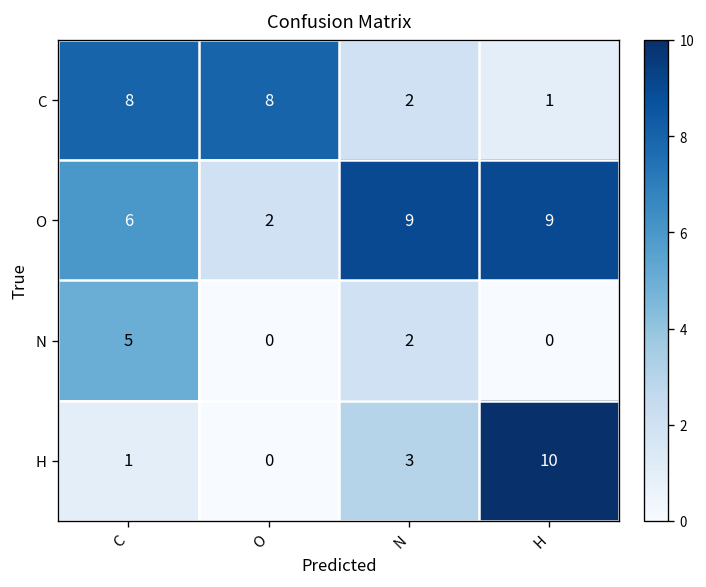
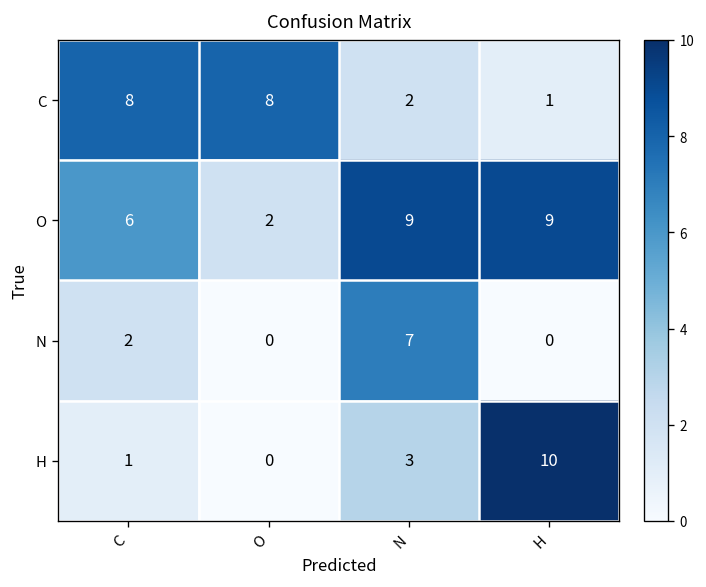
N, C: 5 -> 2
N, N: 2 -> 7
